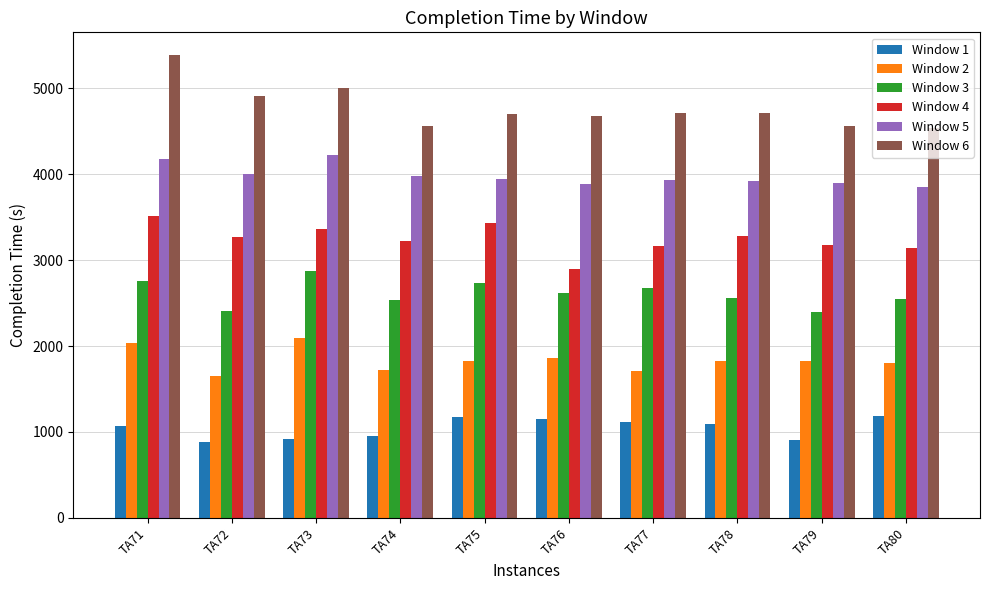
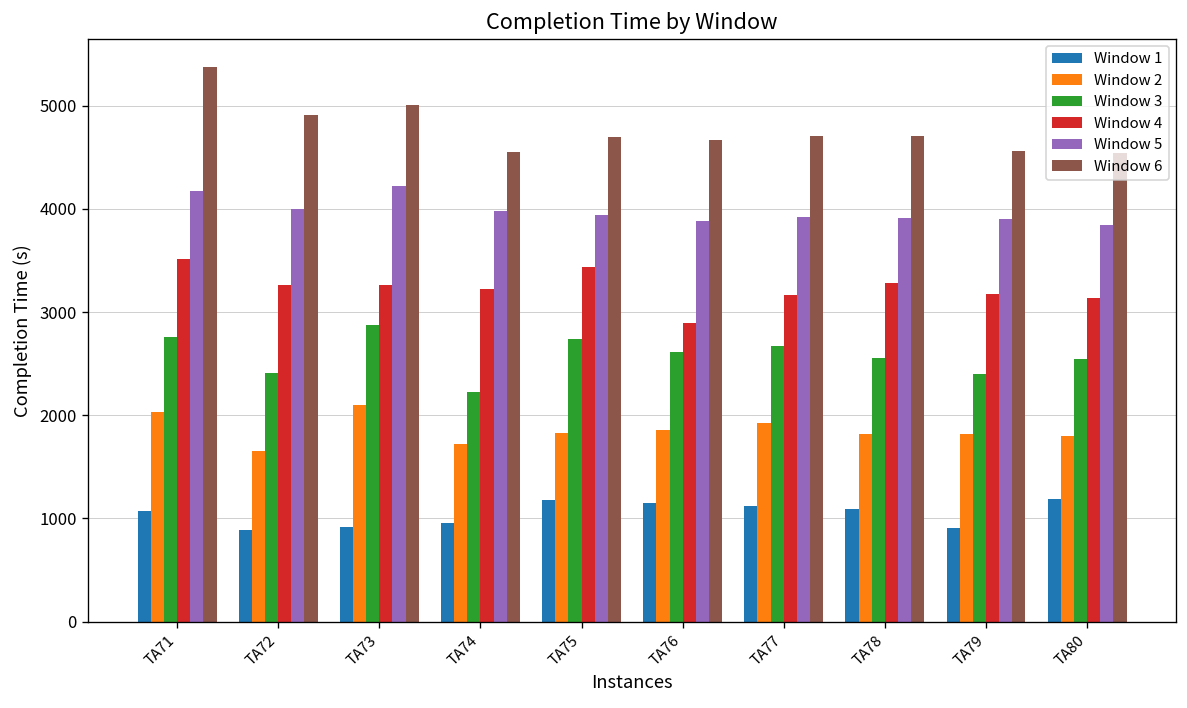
Window 4, TA73: 3400 -> 3300
Window 3, TA74: 2500 -> 2200
Window 2, TA77: 1700 -> 1900
